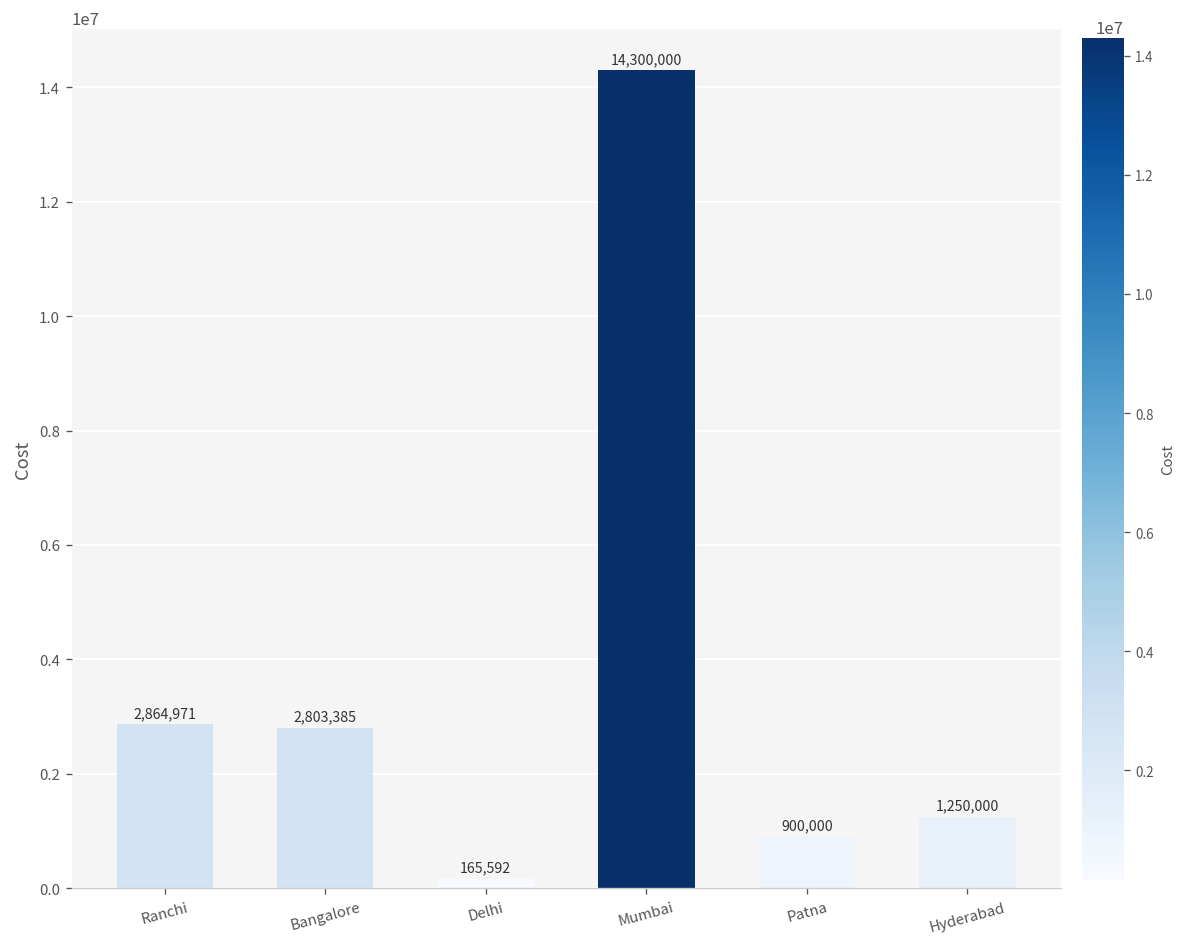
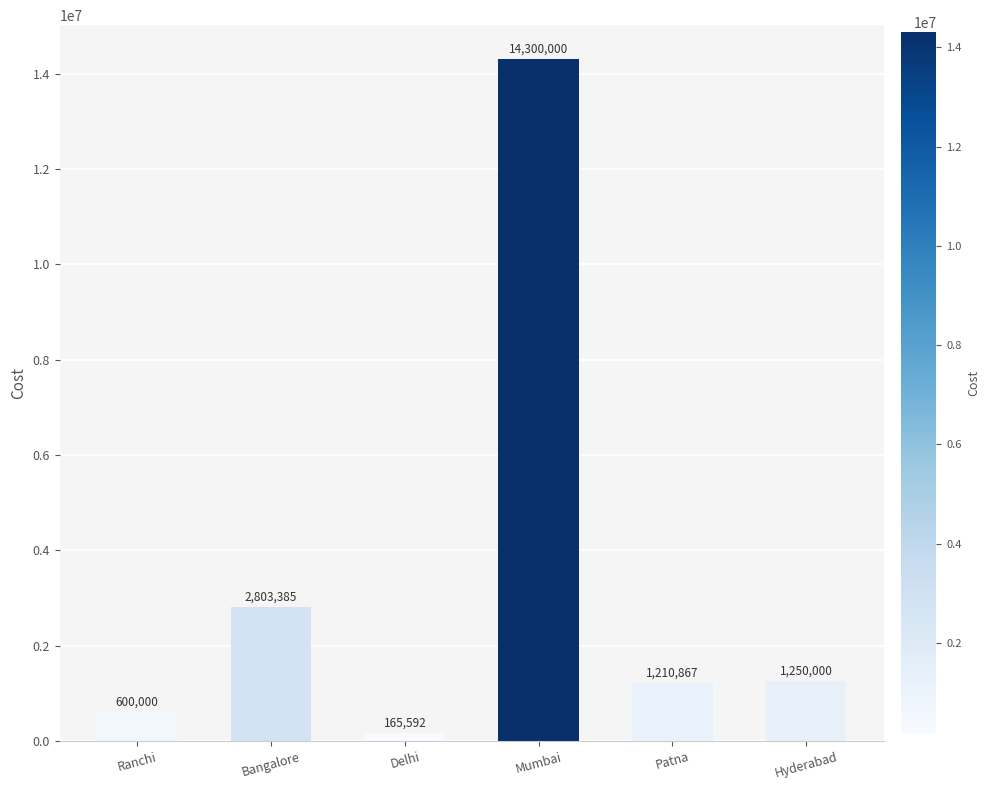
Ranchi: 2,864,971 -> 600,000
Patna: 900,000 -> 1,210,867
